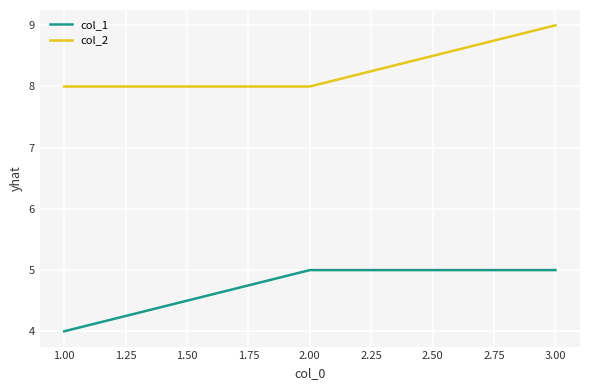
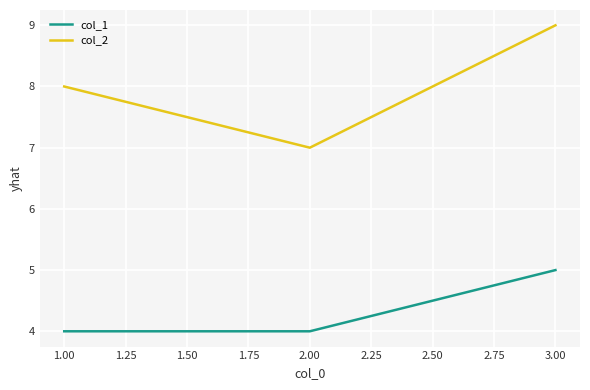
col_1, 2.00: 5 -> 4
col_2, 2.00: 8 -> 7
